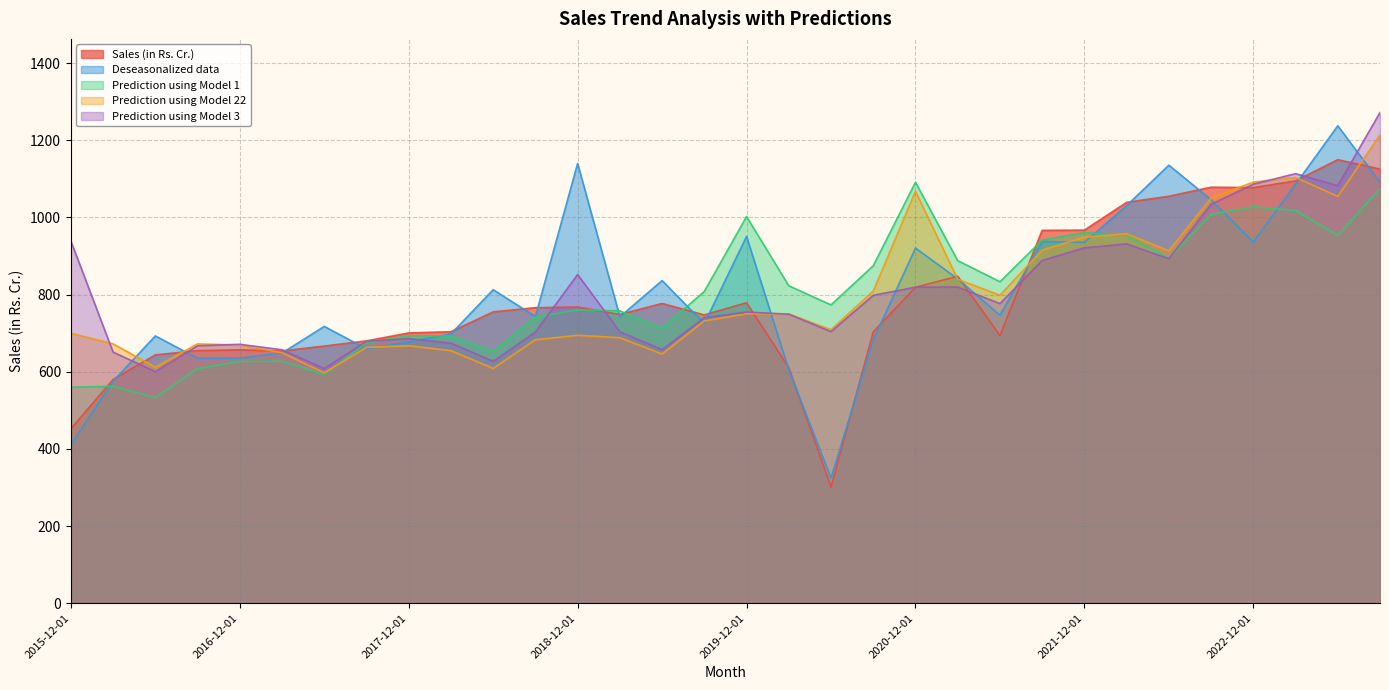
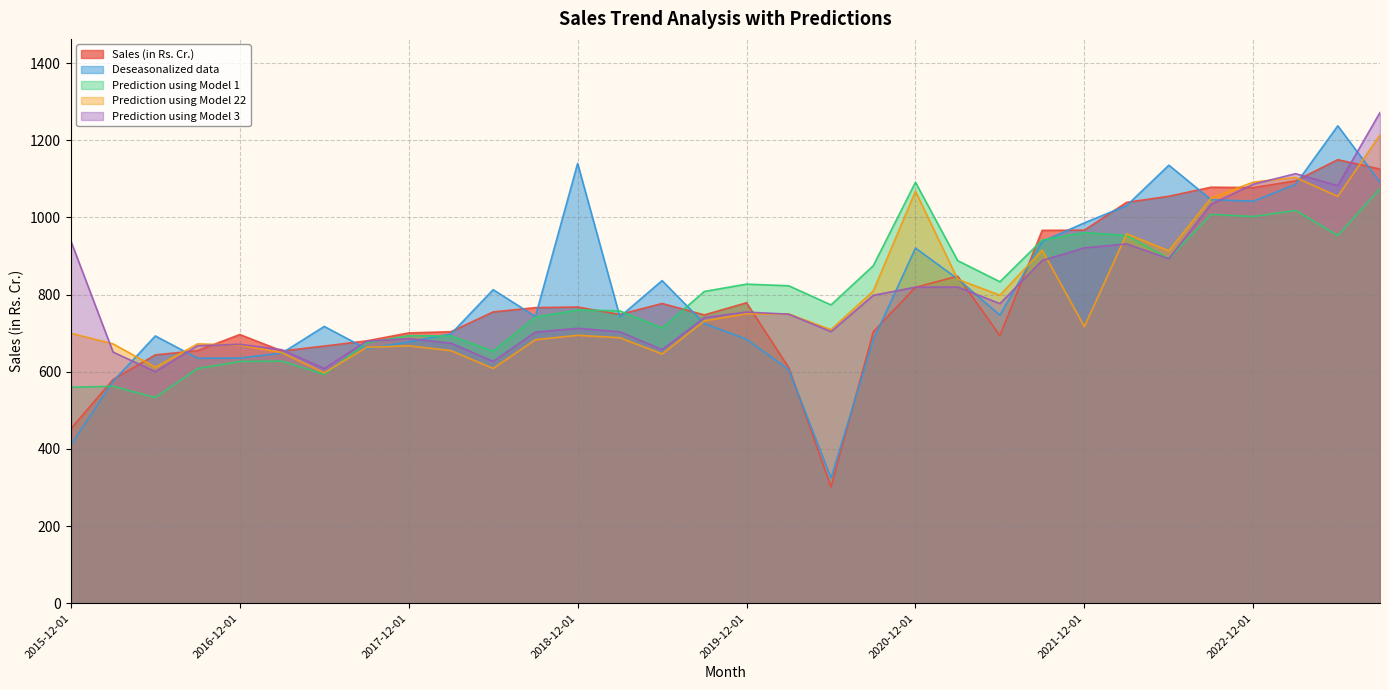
Sales (in Rs. Cr.), 2016-12-01: 660 -> 700
Prediction using Model 3, 2018-12-01: 850 -> 710
Deseasonalized data, 2019-12-01: 950 -> 680
Prediction using Model 1, 2019-12-01: 1000 -> 830
Deseasonalized data, 2021-12-01: 940 -> 990
Prediction using Model 22, 2021-12-01: 950 -> 720
Deseasonalized data, 2022-12-01: 940 -> 1040
Prediction using Model 1, 2022-12-01: 1030 -> 1000
